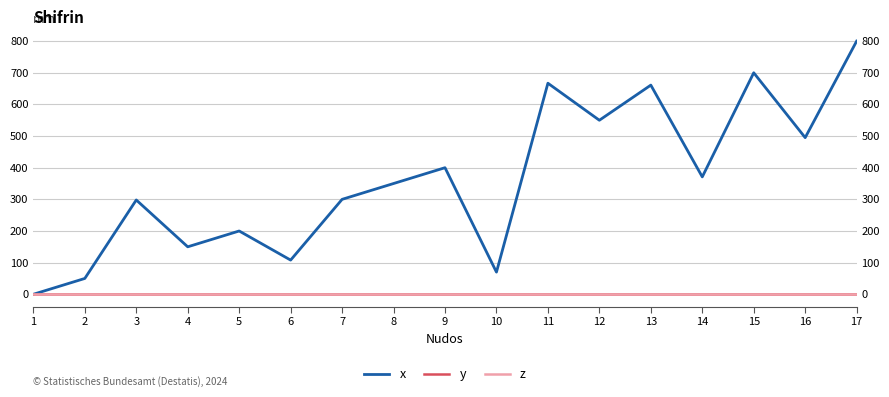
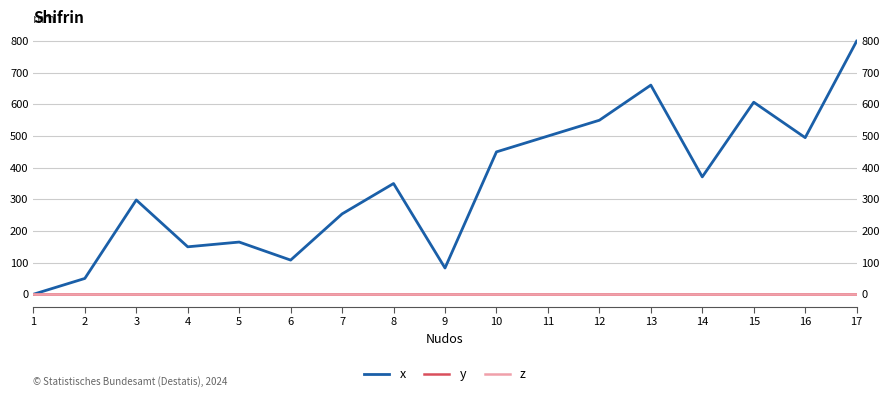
x, 5: 200 -> 170
x, 7: 300 -> 250
x, 9: 400 -> 80
x, 10: 70 -> 450
x, 11: 670 -> 500
x, 15: 700 -> 610
